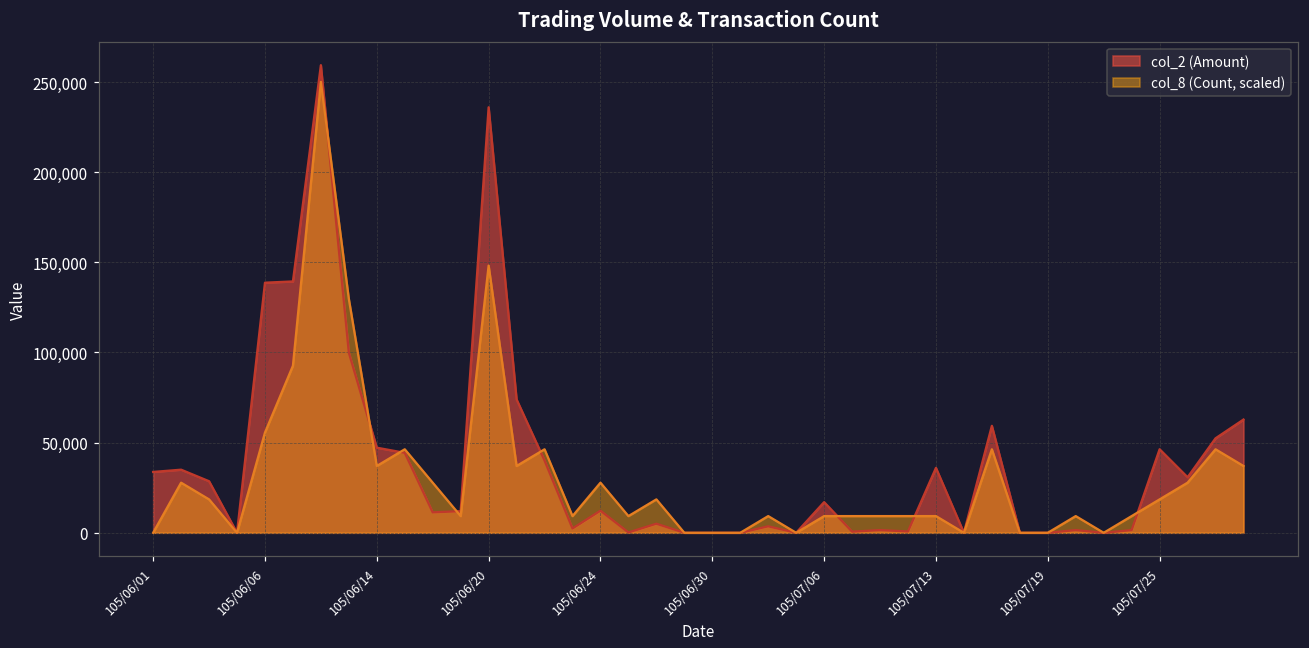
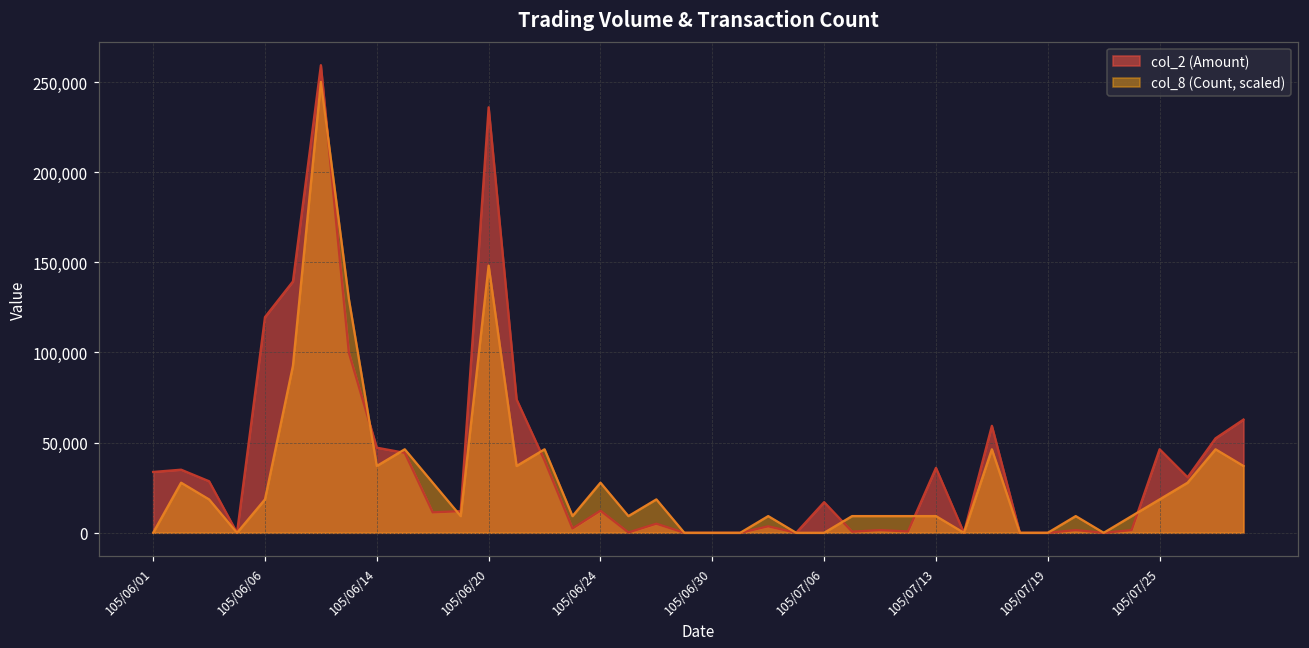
col_2 (Amount), 105/06/06: 139,000 -> 120,000
col_8 (Count, scaled), 105/06/06: 56,000 -> 19,000
col_8 (Count, scaled), 105/07/06: 9,000 -> 0
